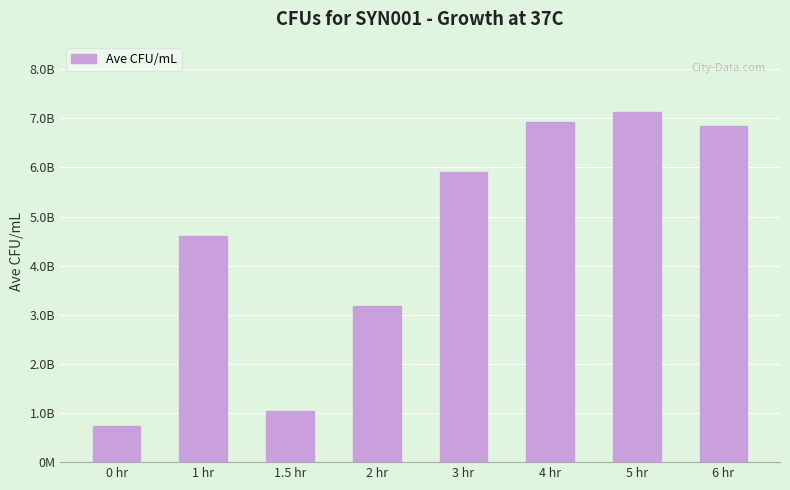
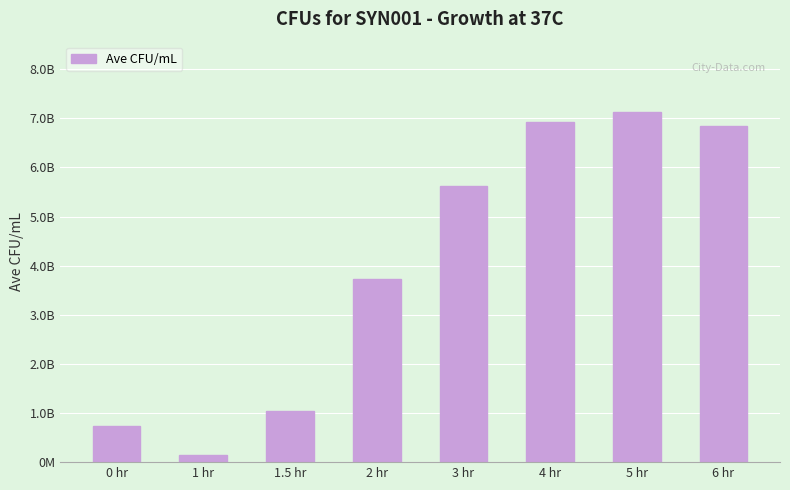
1 hr: 4600000000 -> 100000000
2 hr: 3200000000 -> 3700000000
3 hr: 5900000000 -> 5600000000
